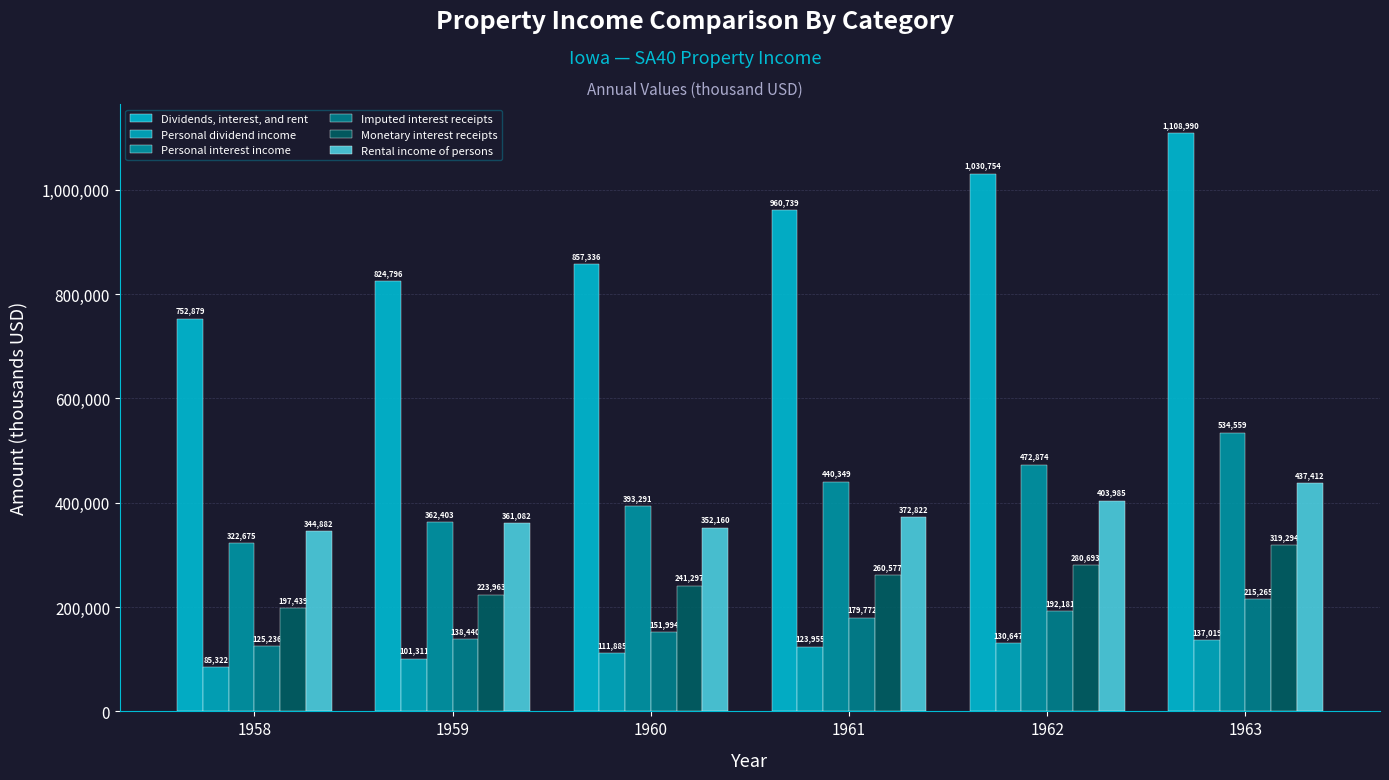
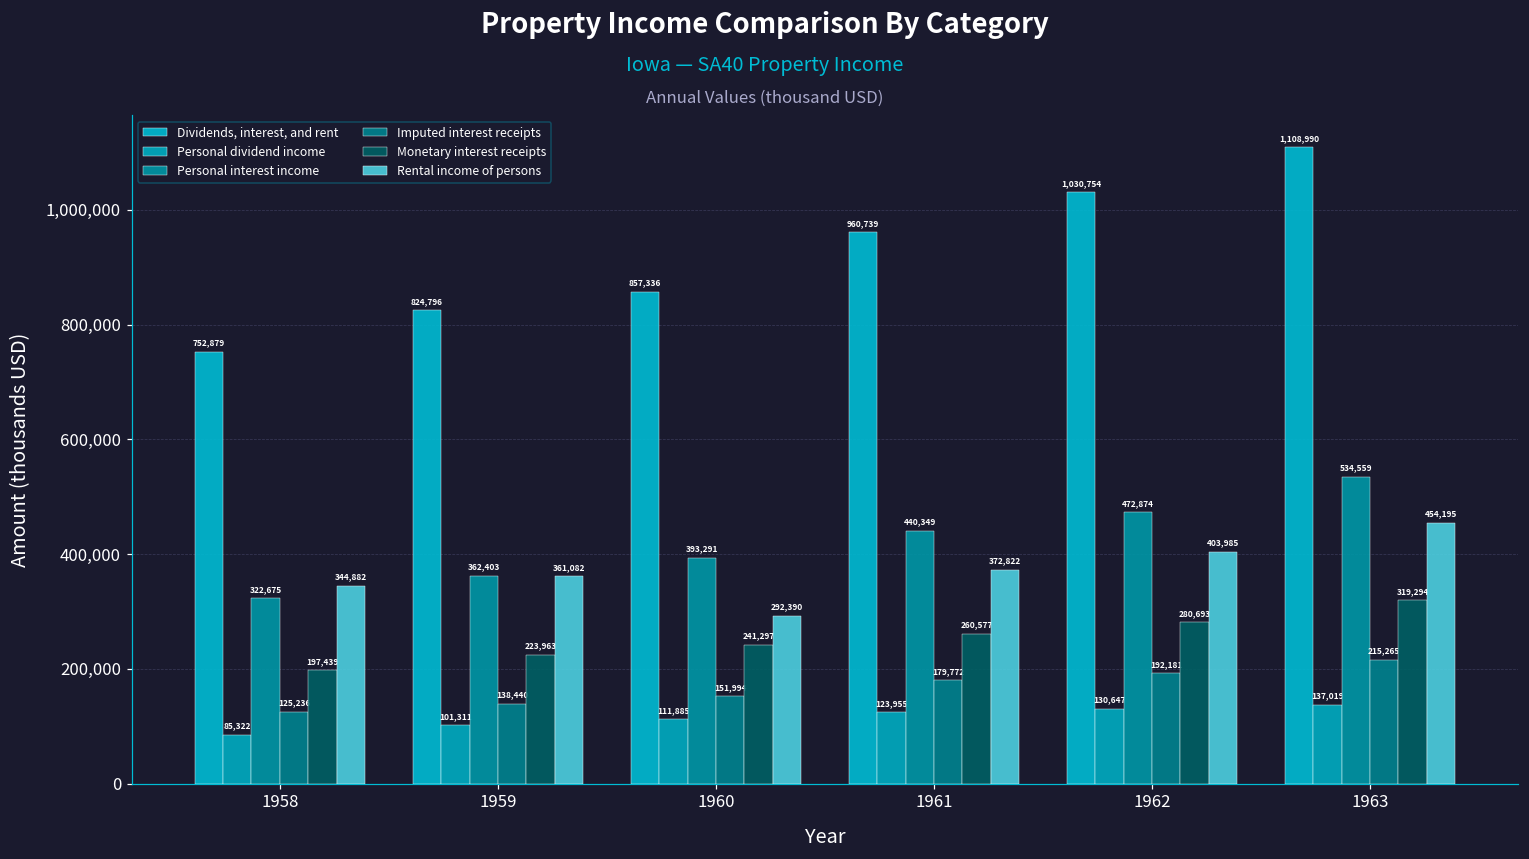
Rental income of persons, 1960: 352,160 -> 292,390
Rental income of persons, 1963: 437,412 -> 454,195
